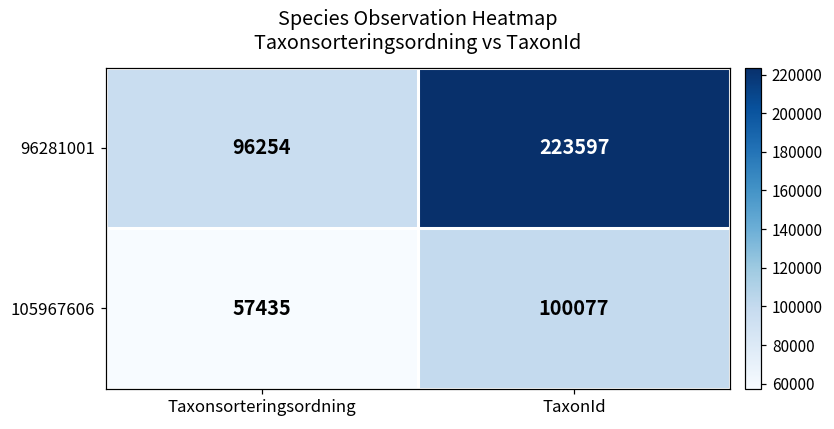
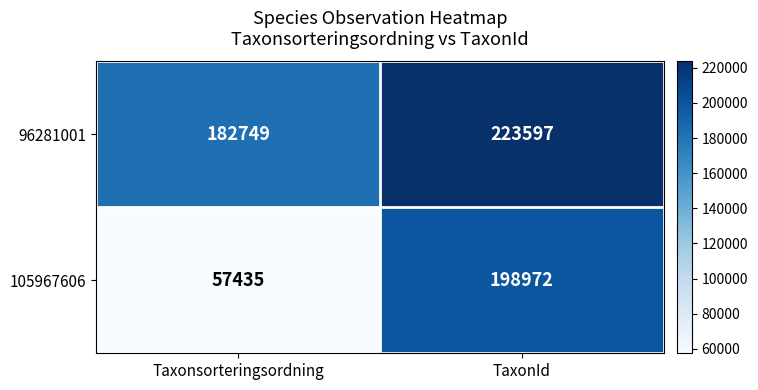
96281001, Taxonsorteringsordning: 96254 -> 182749
105967606, TaxonId: 100077 -> 198972
